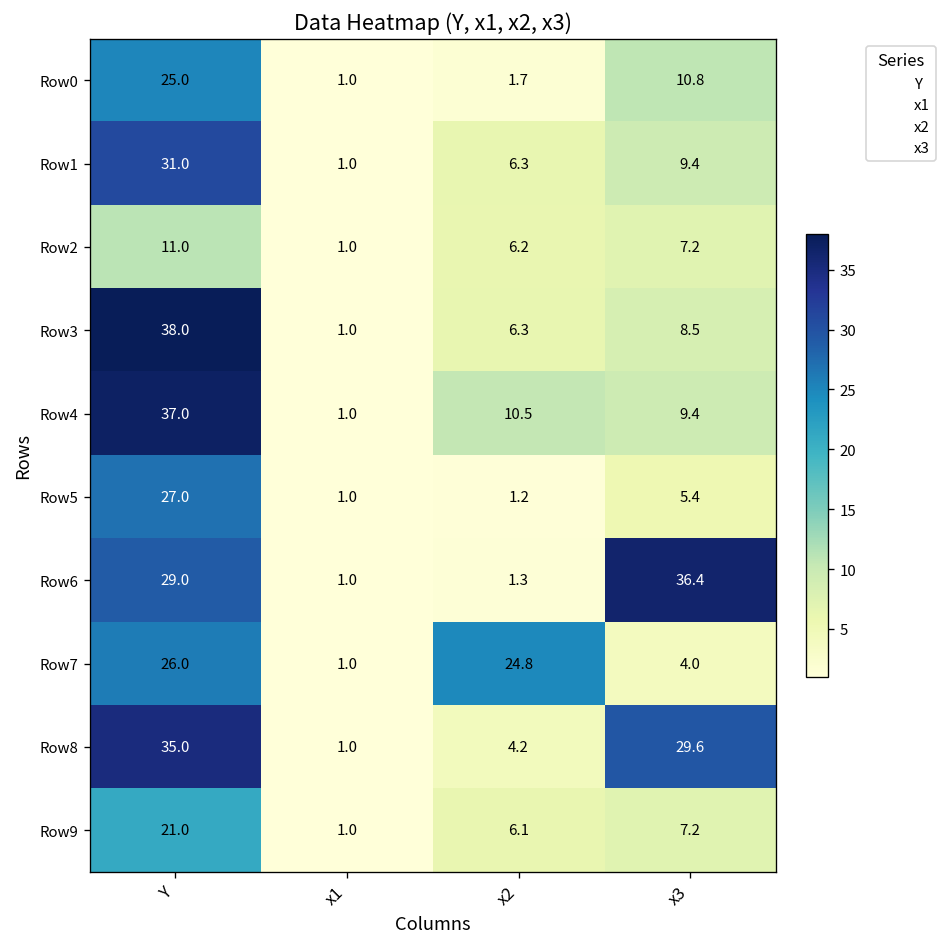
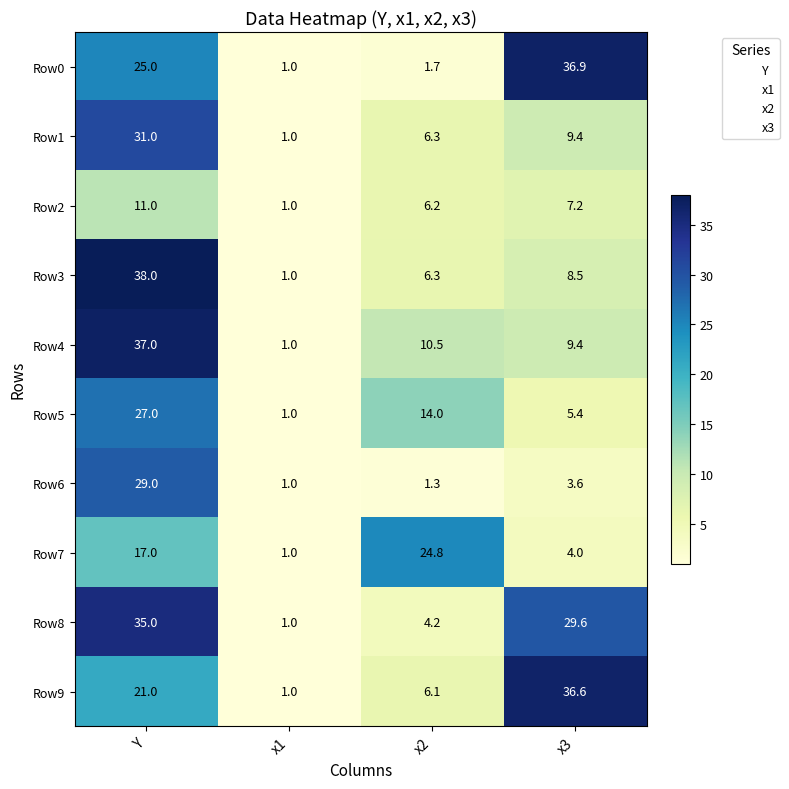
Row0, x3: 10.8 -> 36.9
Row5, x2: 1.2 -> 14.0
Row6, x3: 36.4 -> 3.6
Row7, Y: 26.0 -> 17.0
Row9, x3: 7.2 -> 36.6
